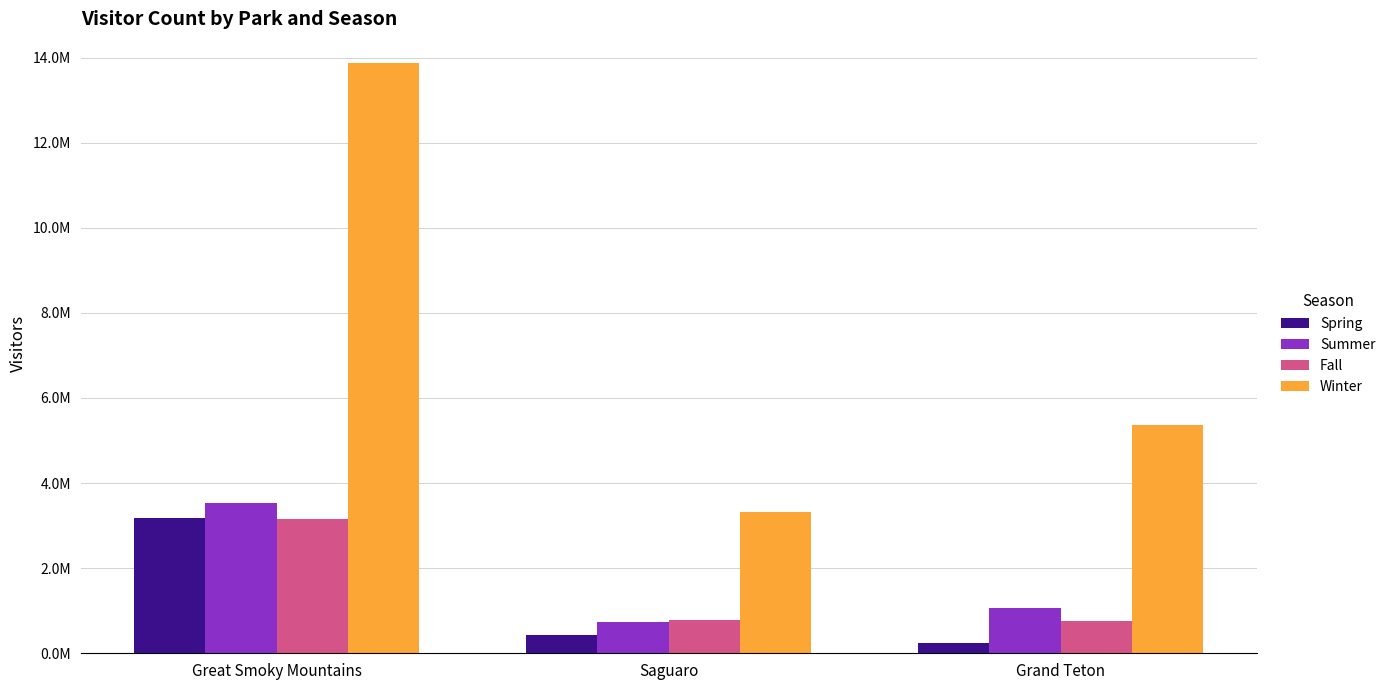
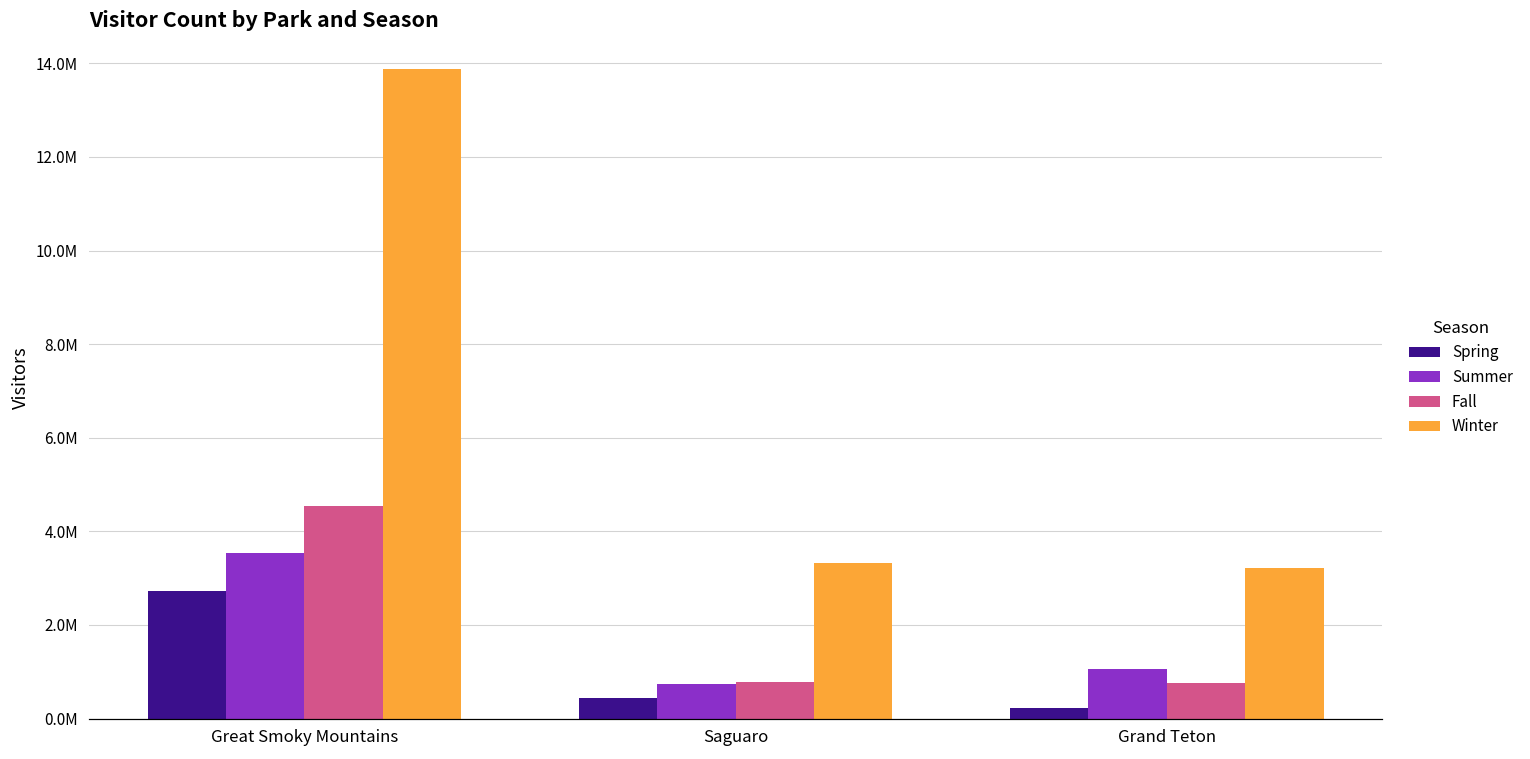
Spring, Great Smoky Mountains: 3200000 -> 2700000
Fall, Great Smoky Mountains: 3200000 -> 4500000
Winter, Grand Teton: 5400000 -> 3200000
